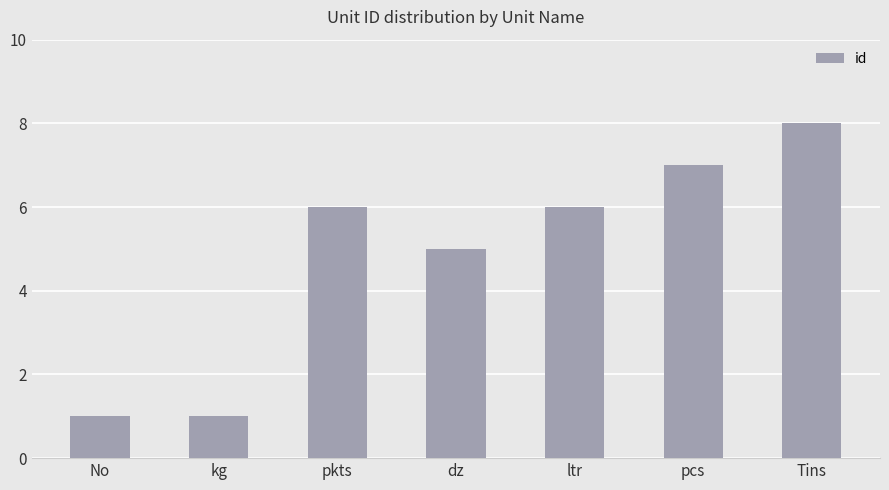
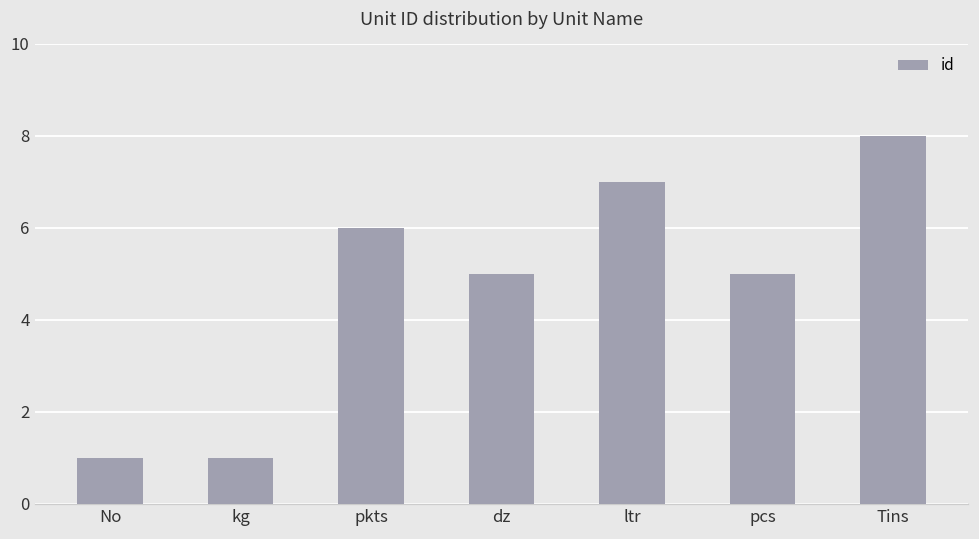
ltr: 6 -> 7
pcs: 7 -> 5
